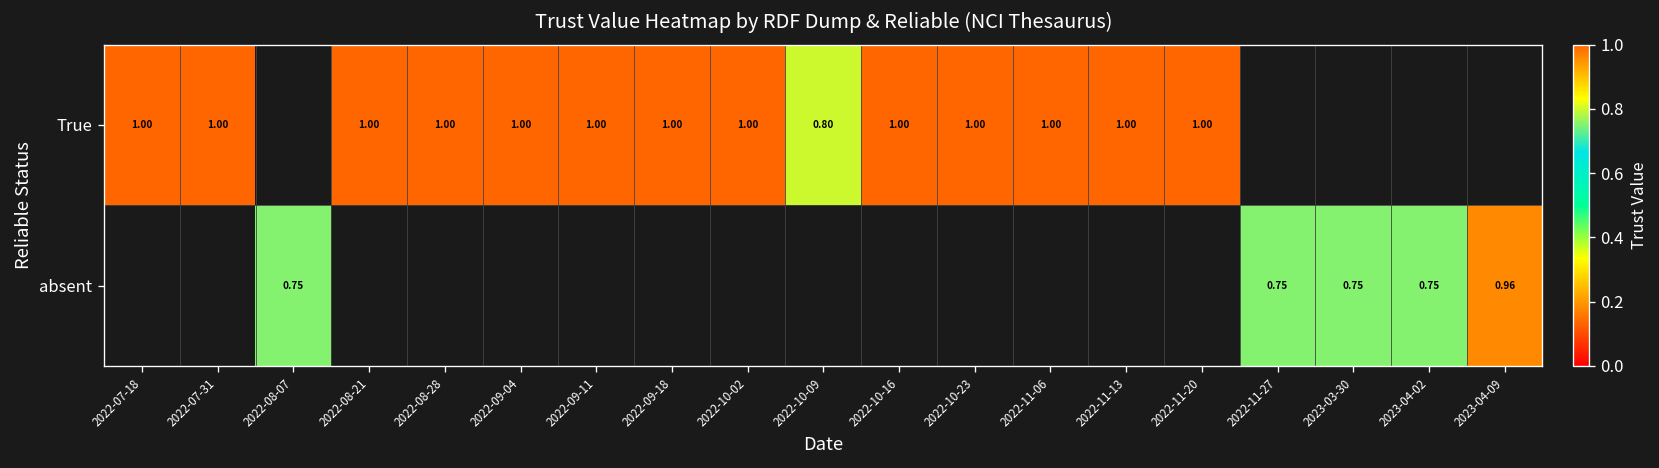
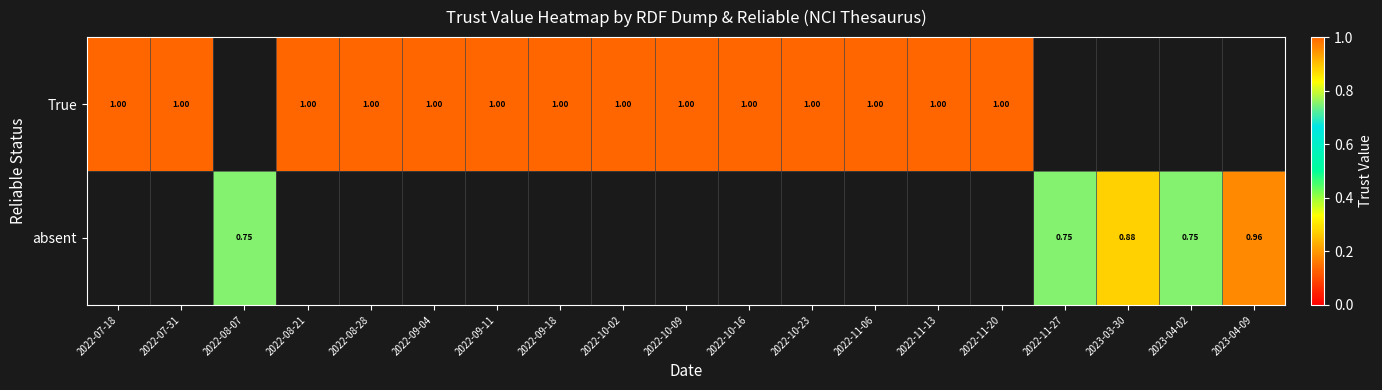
True, 2022-10-09: 0.80 -> 1.00
absent, 2023-03-30: 0.75 -> 0.88
